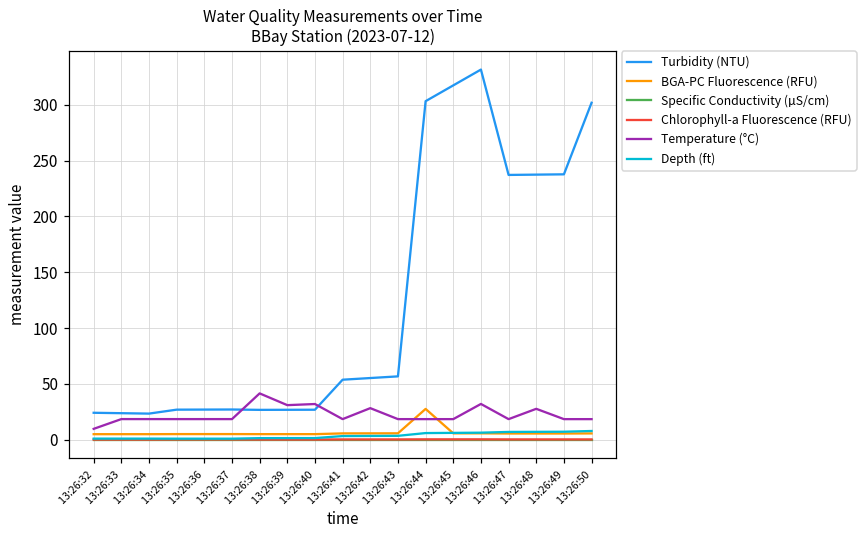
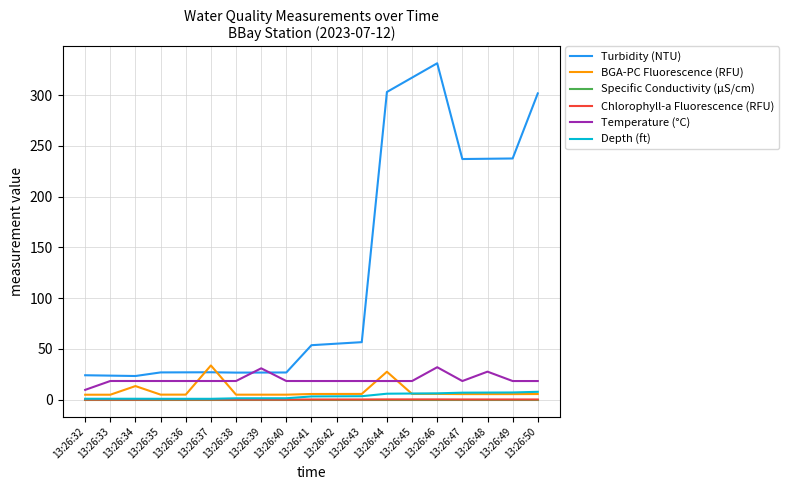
BGA-PC Fluorescence (RFU), 13:26:34: 5 -> 13
BGA-PC Fluorescence (RFU), 13:26:37: 5 -> 34
Temperature (°C), 13:26:38: 42 -> 18
Temperature (°C), 13:26:40: 32 -> 18
Temperature (°C), 13:26:42: 28 -> 18
